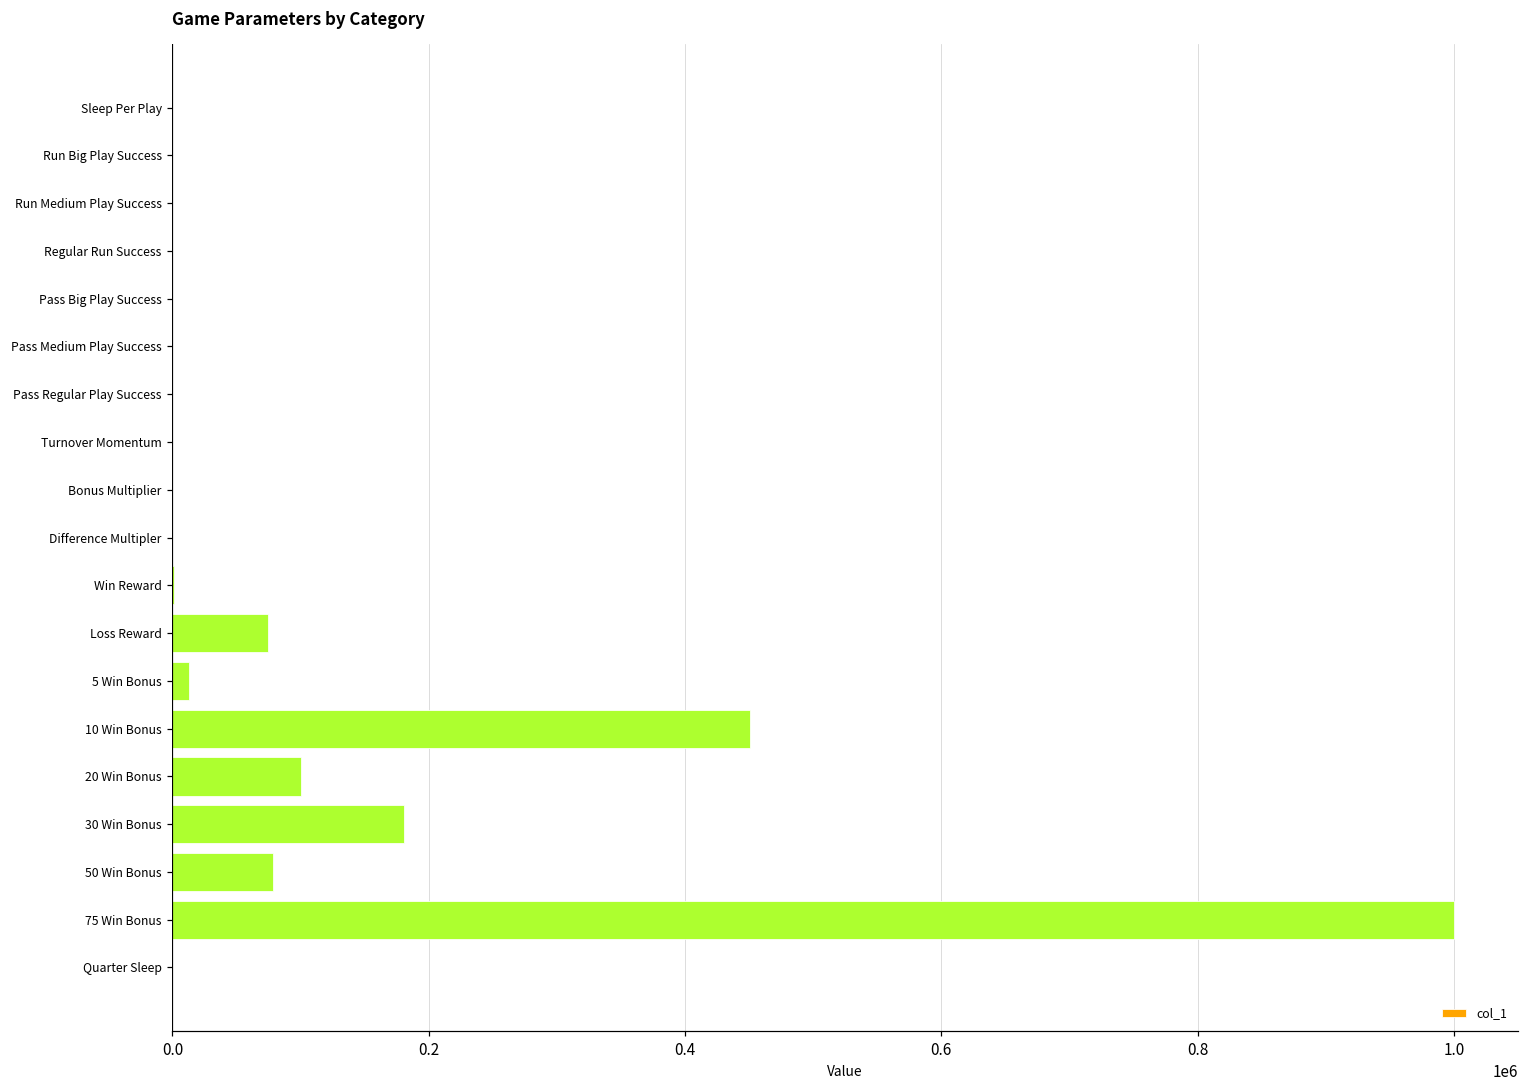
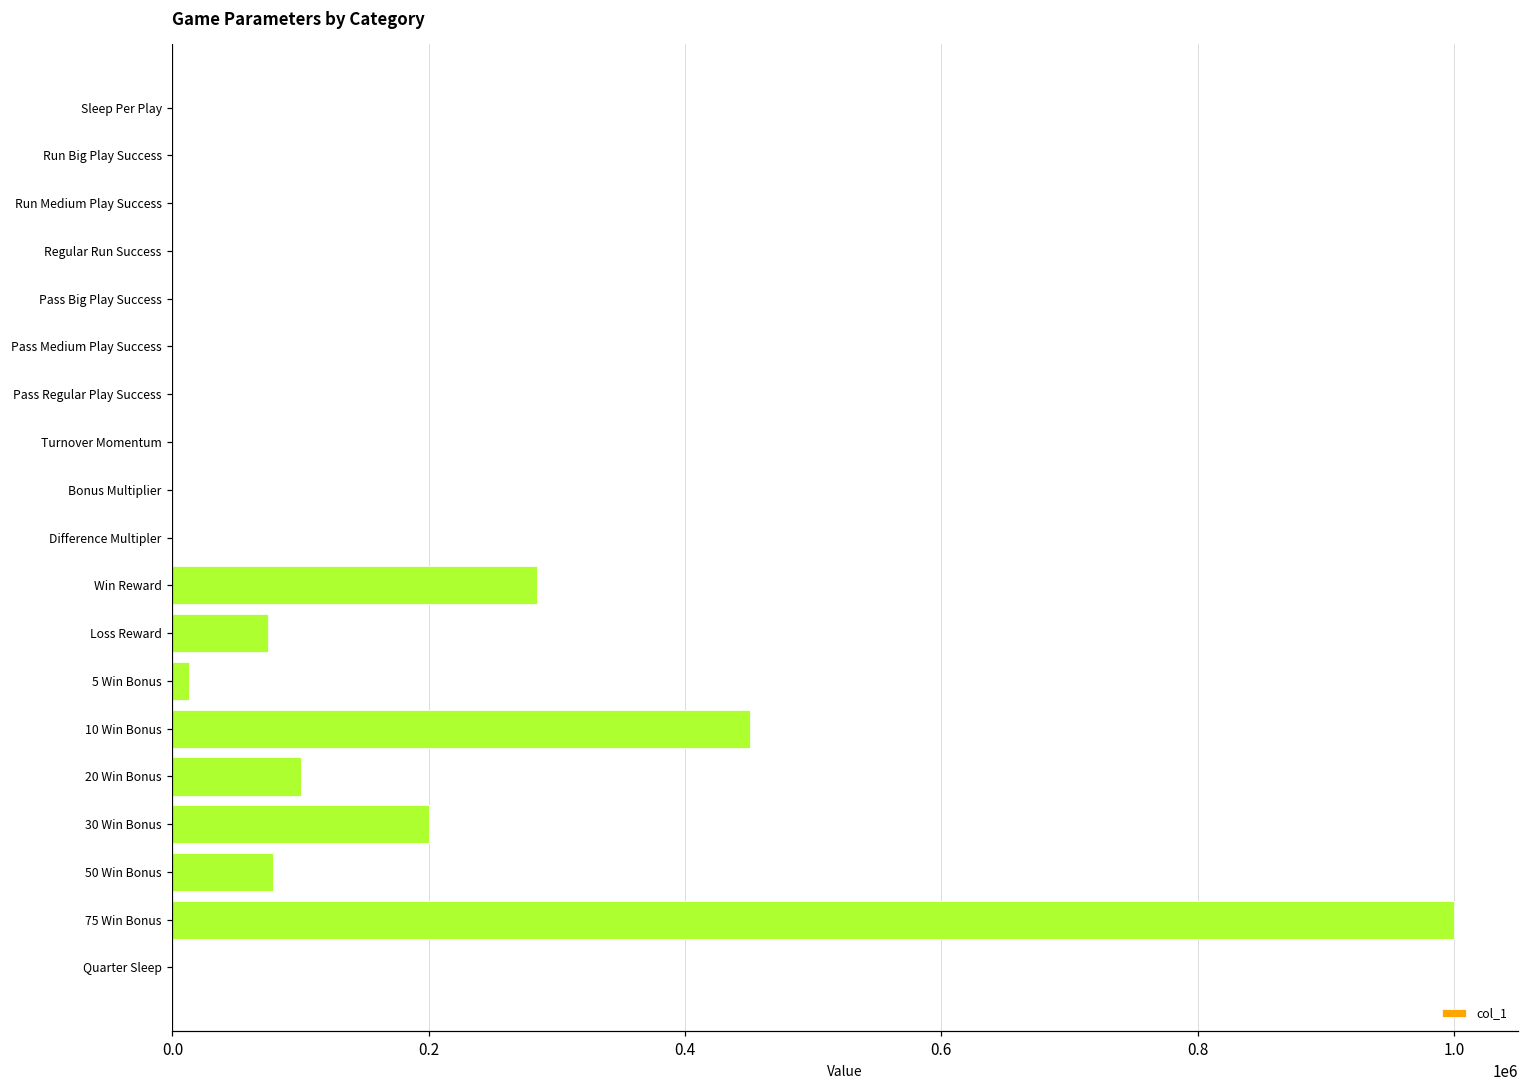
Win Reward: 1000 -> 285000
30 Win Bonus: 181000 -> 200000
